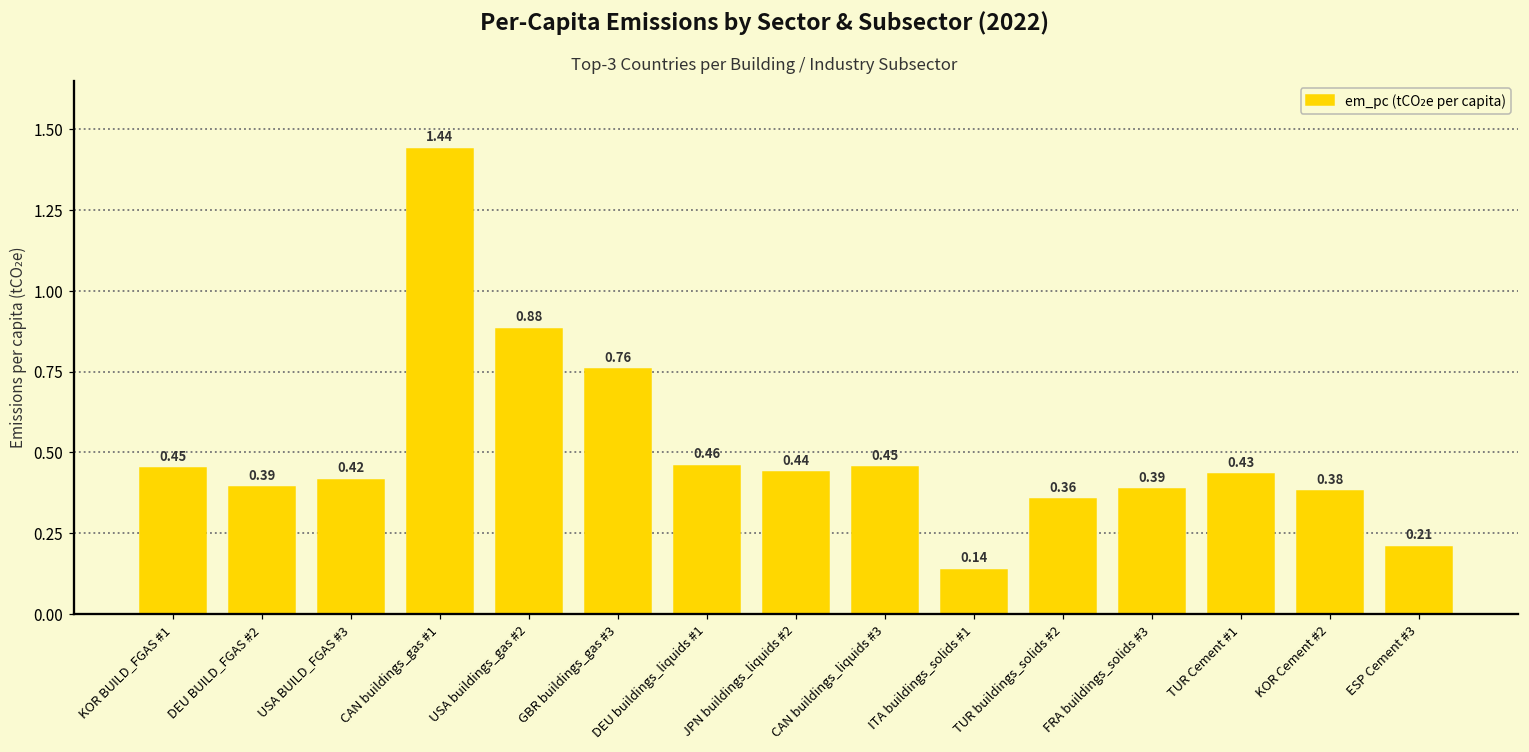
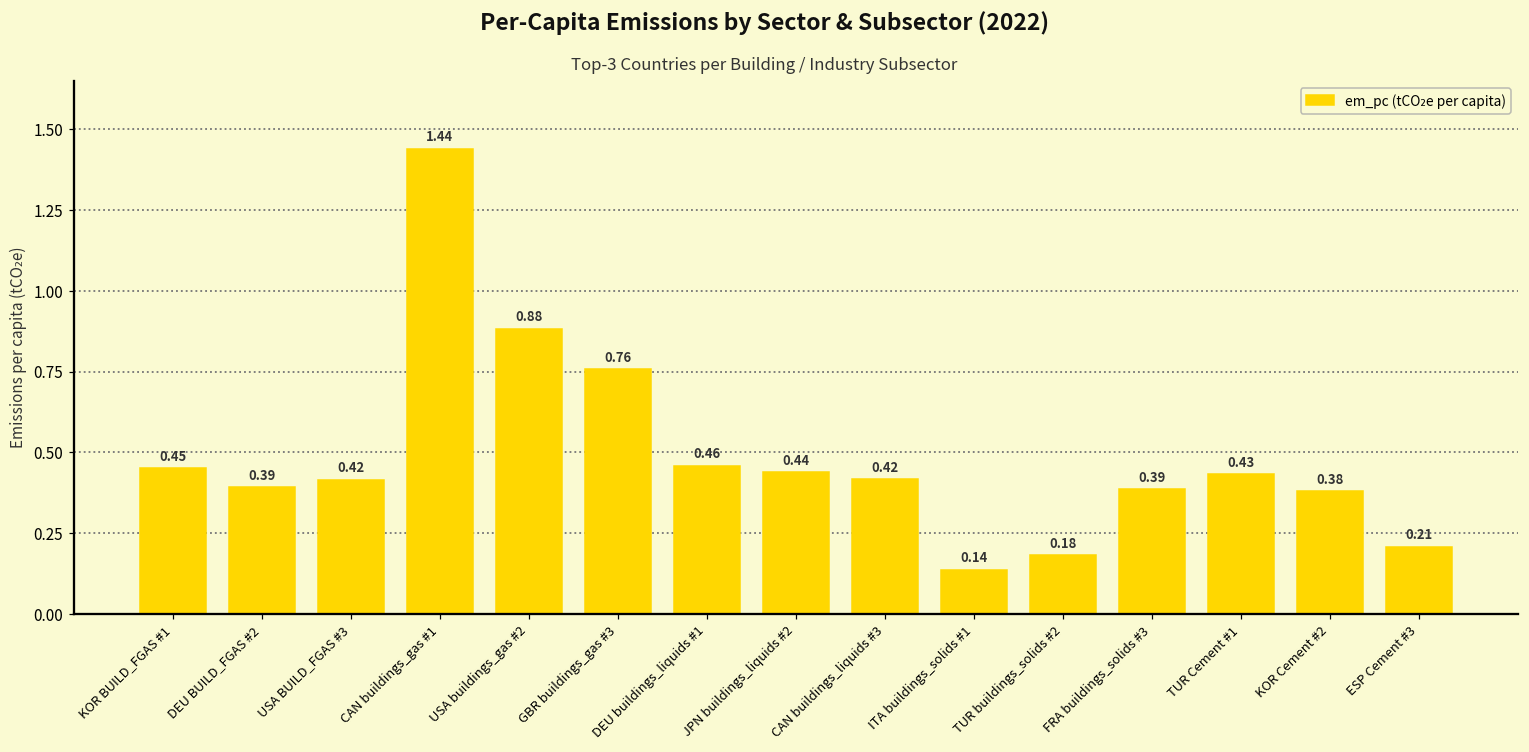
CAN buildings_liquids #3: 0.45 -> 0.42
TUR buildings_solids #2: 0.36 -> 0.18
